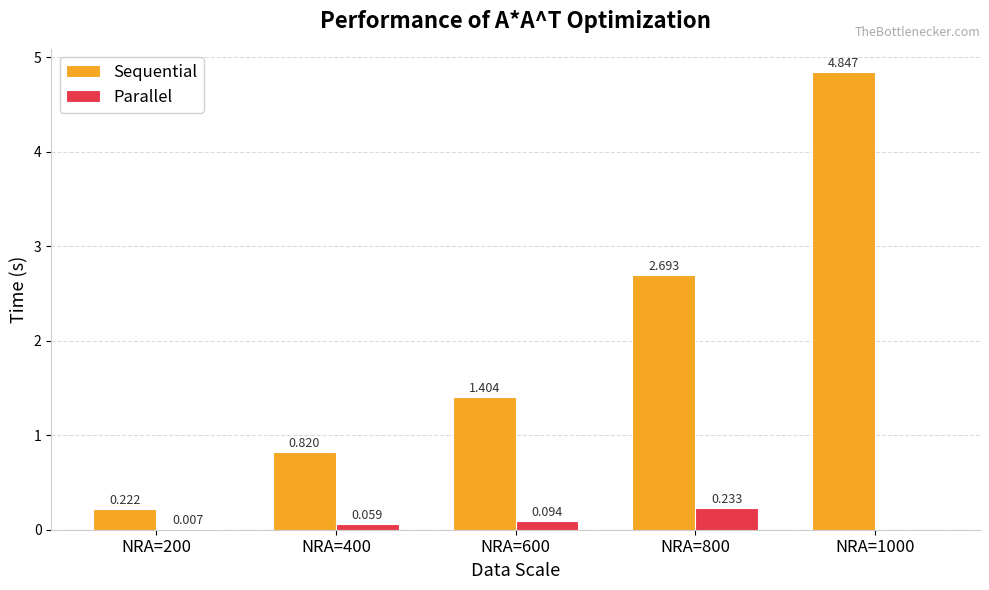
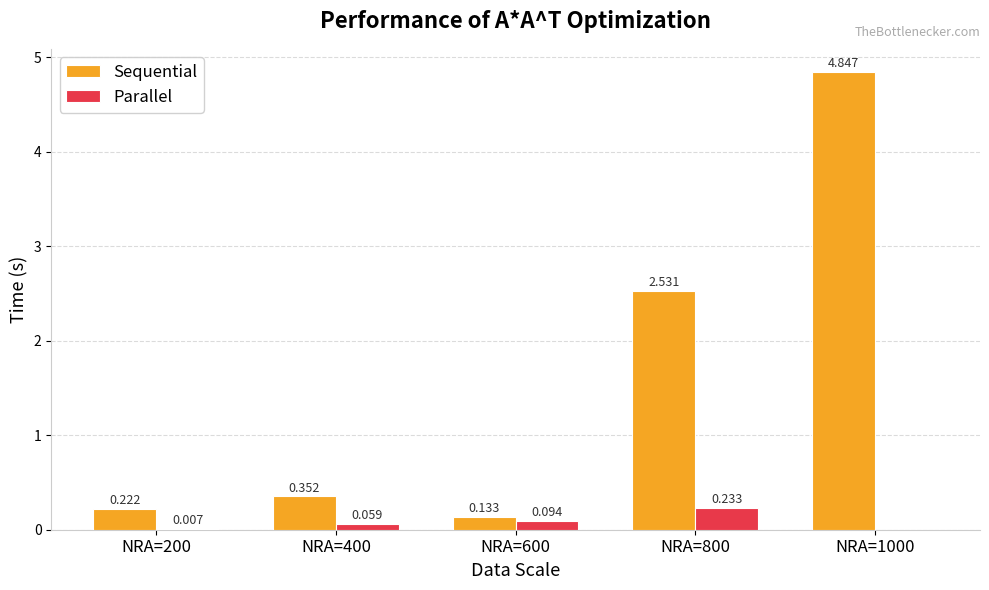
Sequential, NRA=400: 0.820 -> 0.352
Sequential, NRA=600: 1.404 -> 0.133
Sequential, NRA=800: 2.693 -> 2.531
